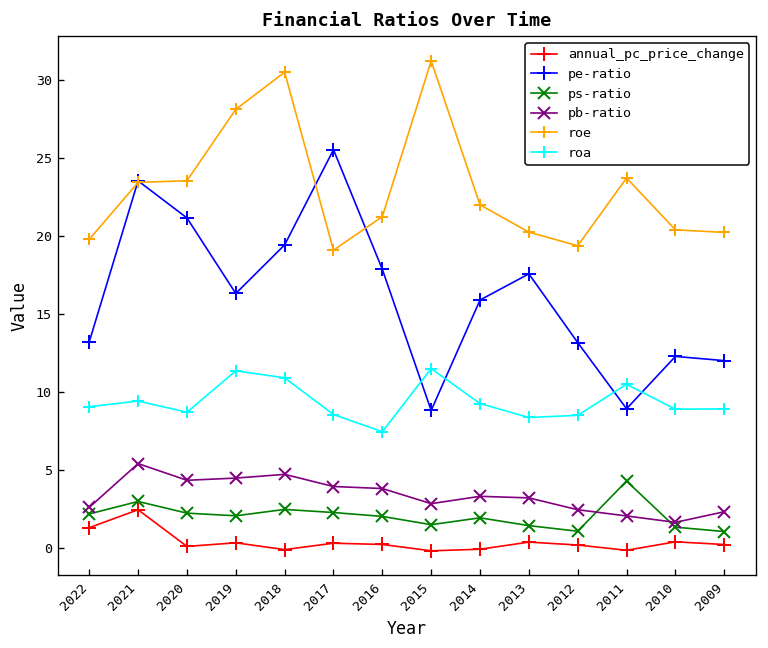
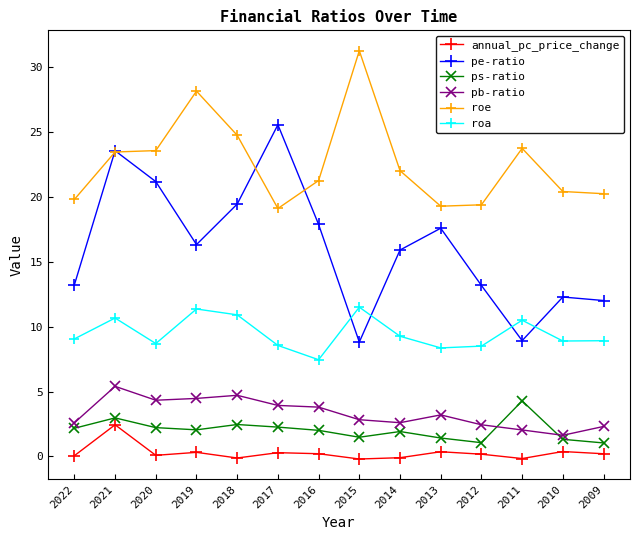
annual_pc_price_change, 2022: 1.3 -> 0.1
roa, 2021: 9.4 -> 10.7
roe, 2018: 30.5 -> 24.7
pb-ratio, 2014: 3.3 -> 2.6
roe, 2013: 20.3 -> 19.3
